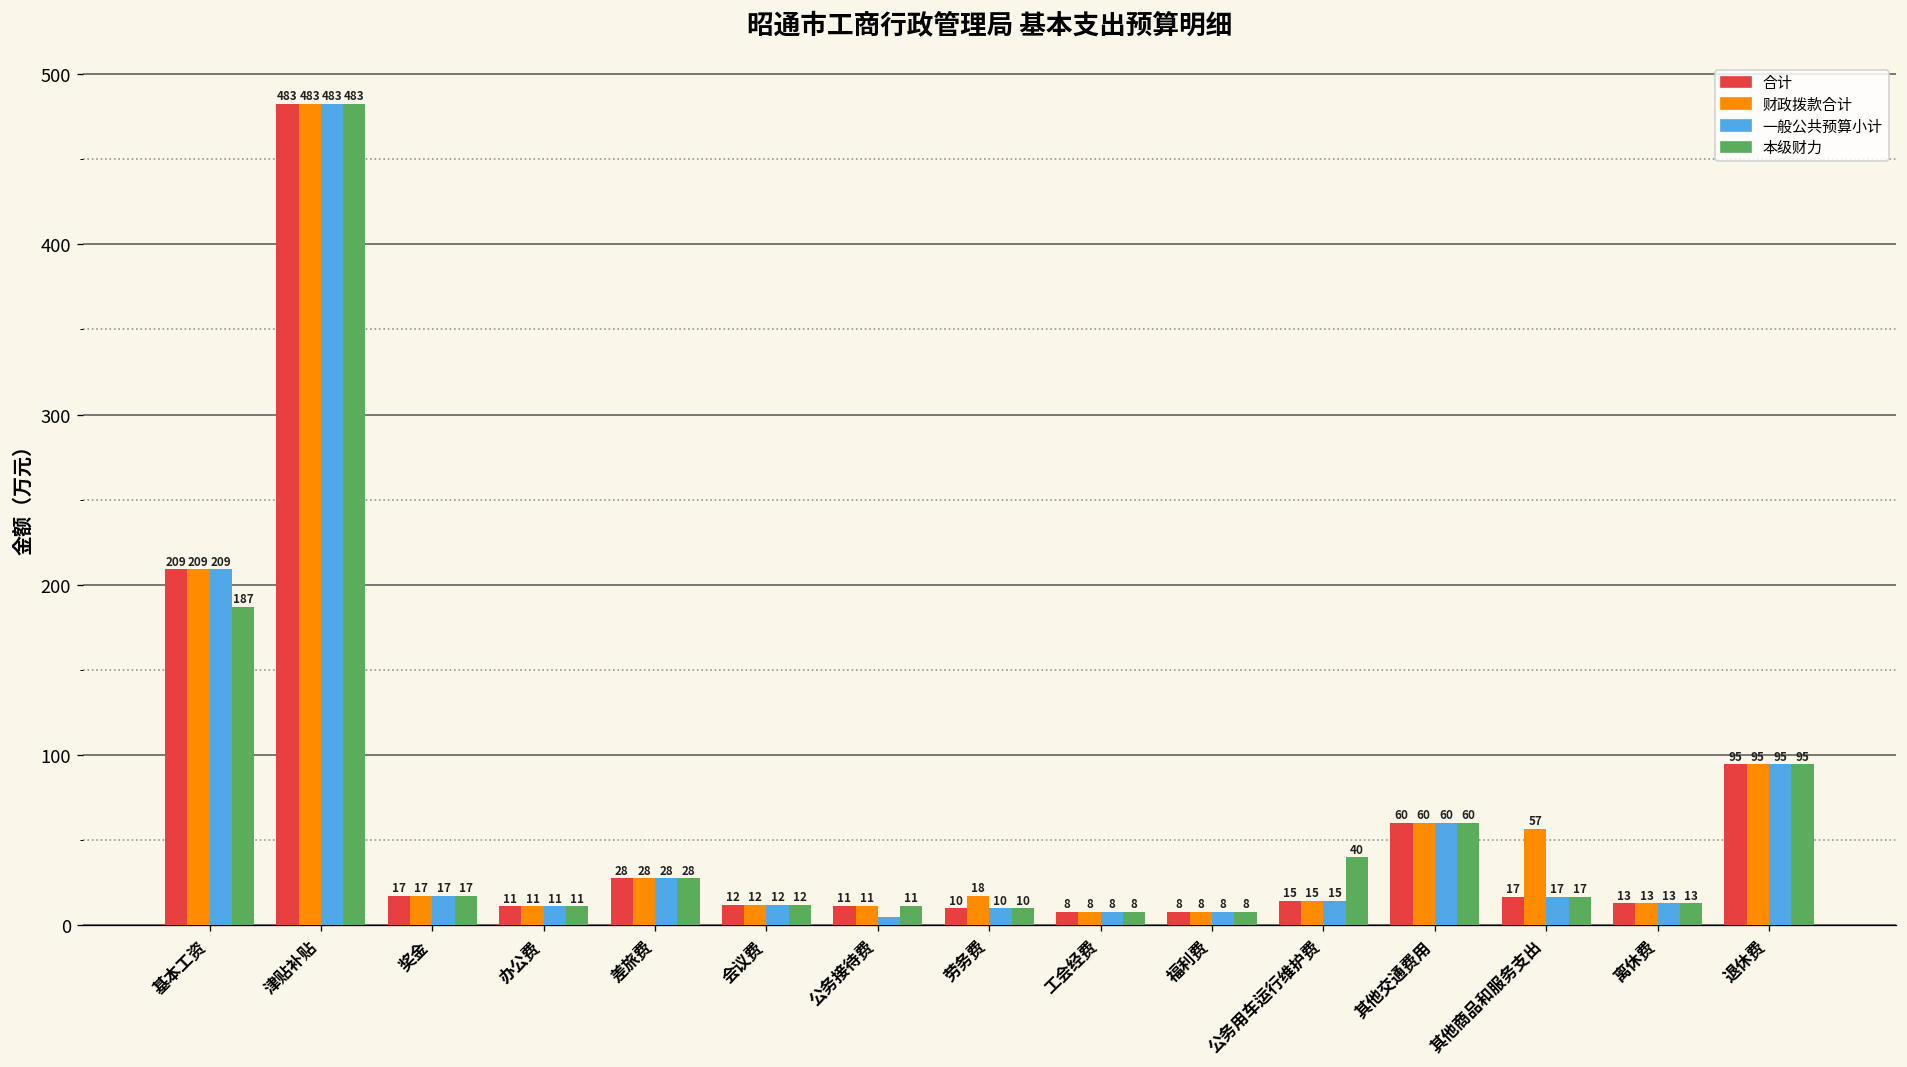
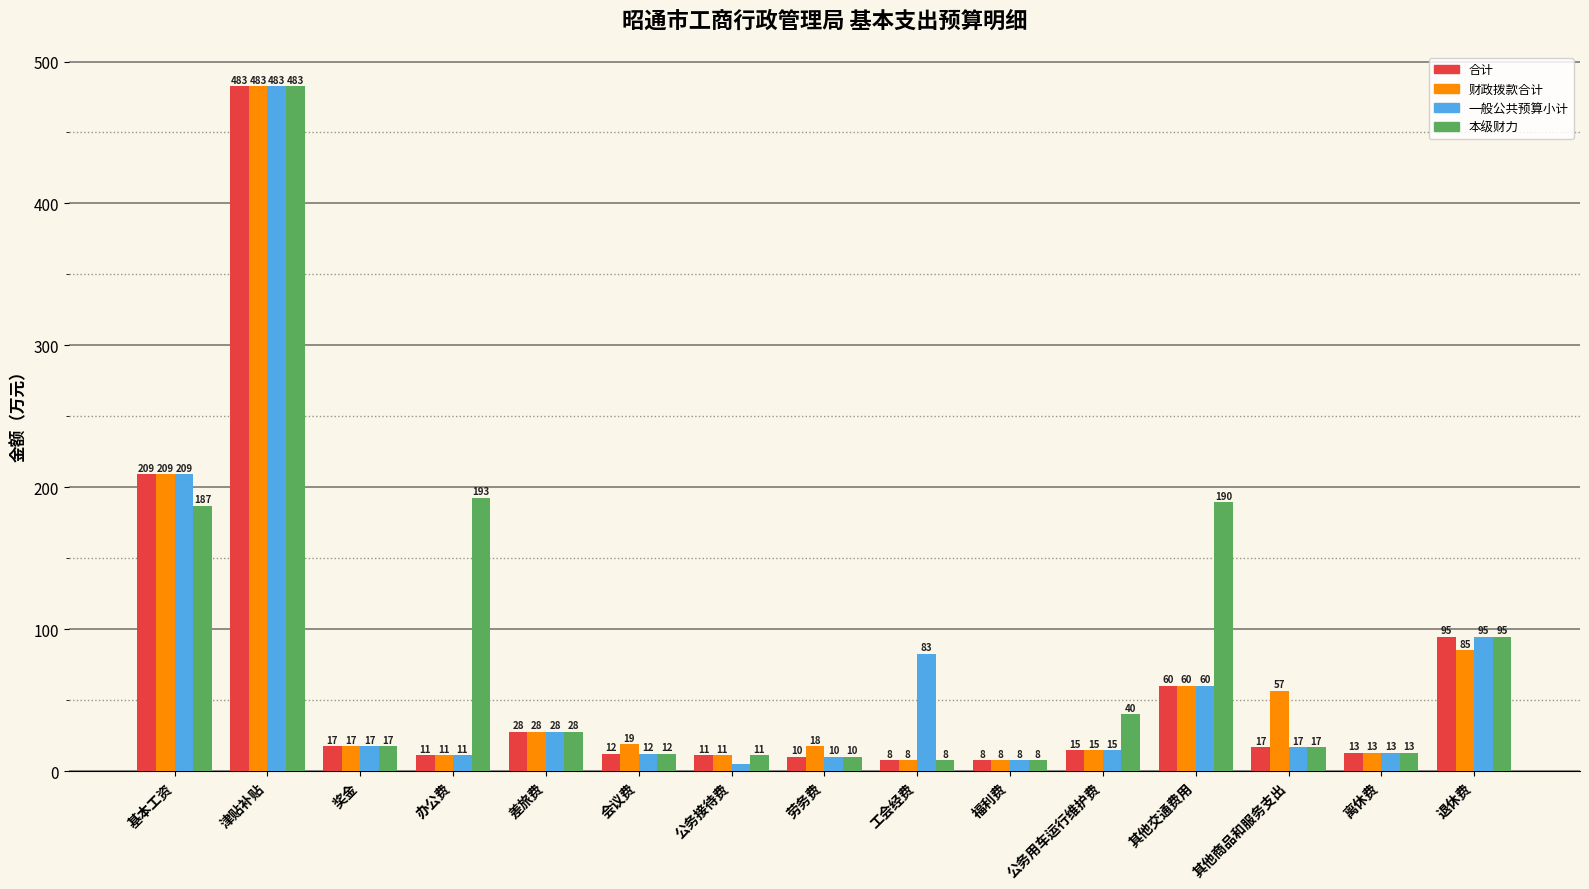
本级财力, 办公费: 11 -> 193
财政拨款合计, 会议费: 12 -> 19
一般公共预算小计, 工会经费: 8 -> 83
本级财力, 其他交通费用: 60 -> 190
财政拨款合计, 退休费: 95 -> 85
